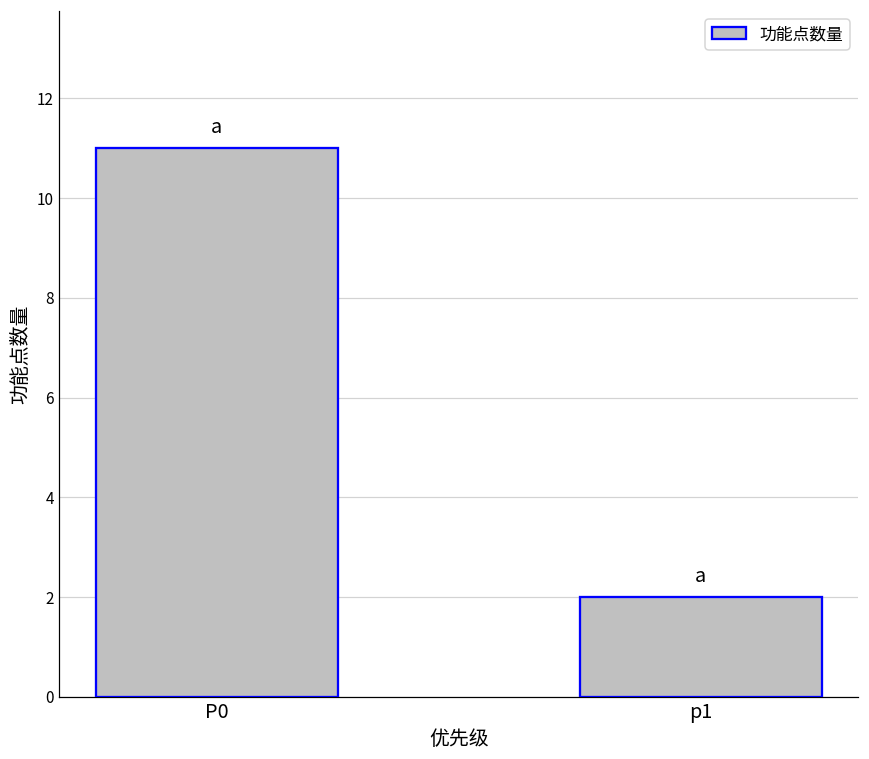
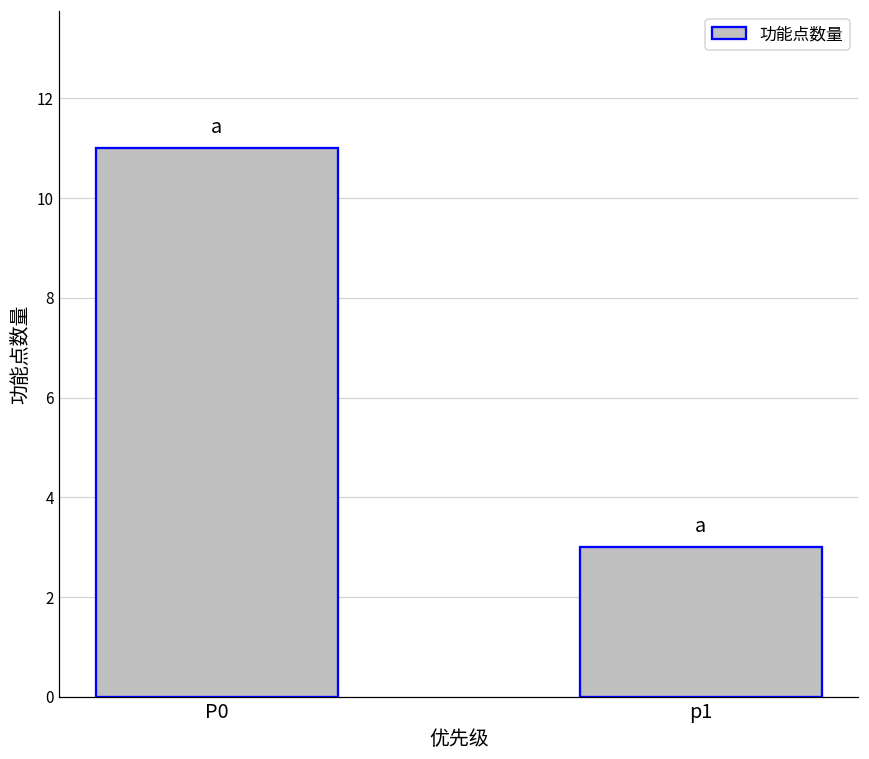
p1: 2 -> 3
